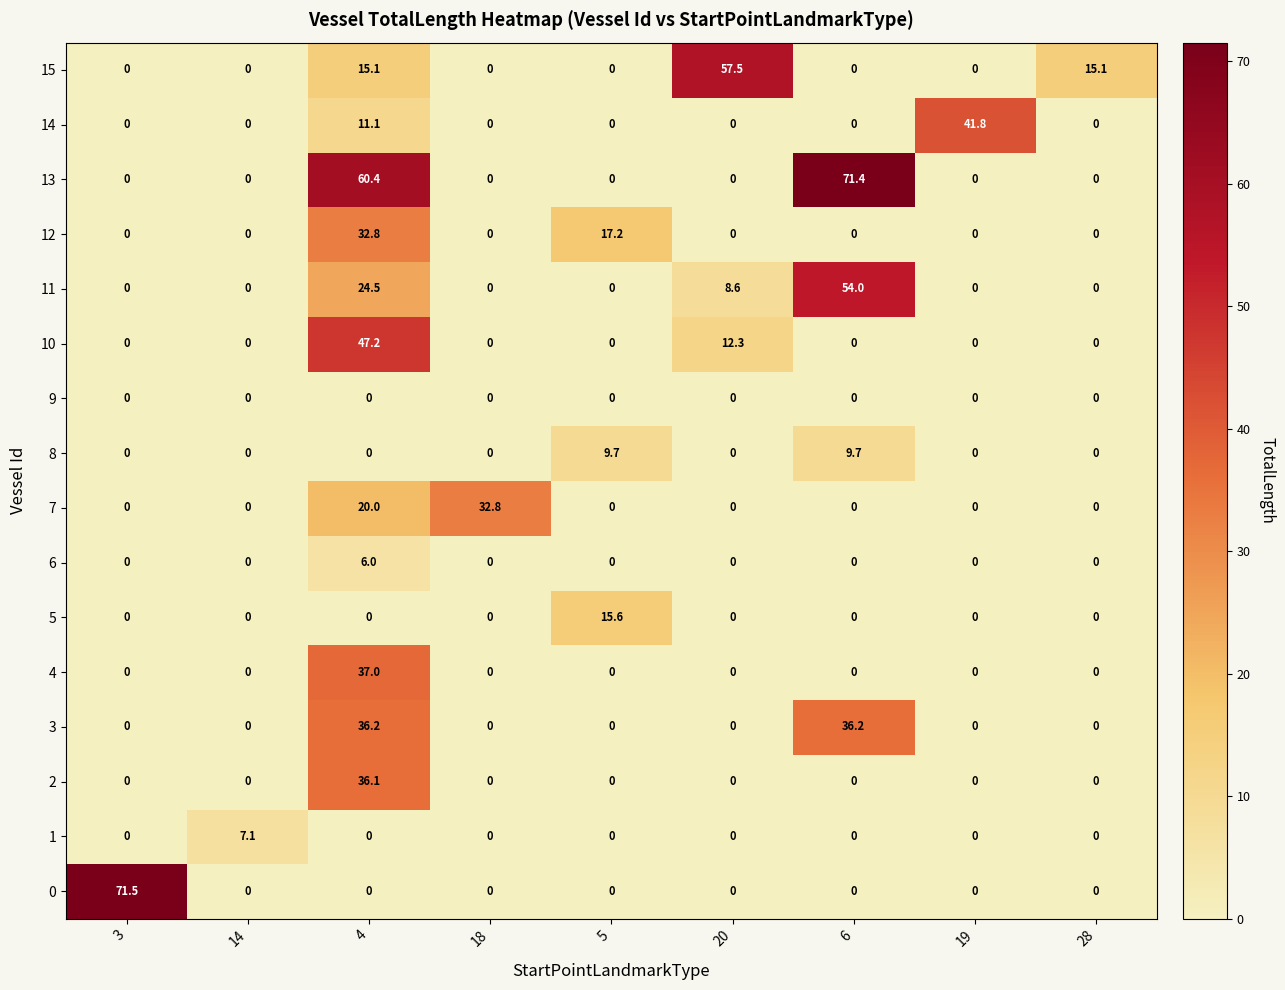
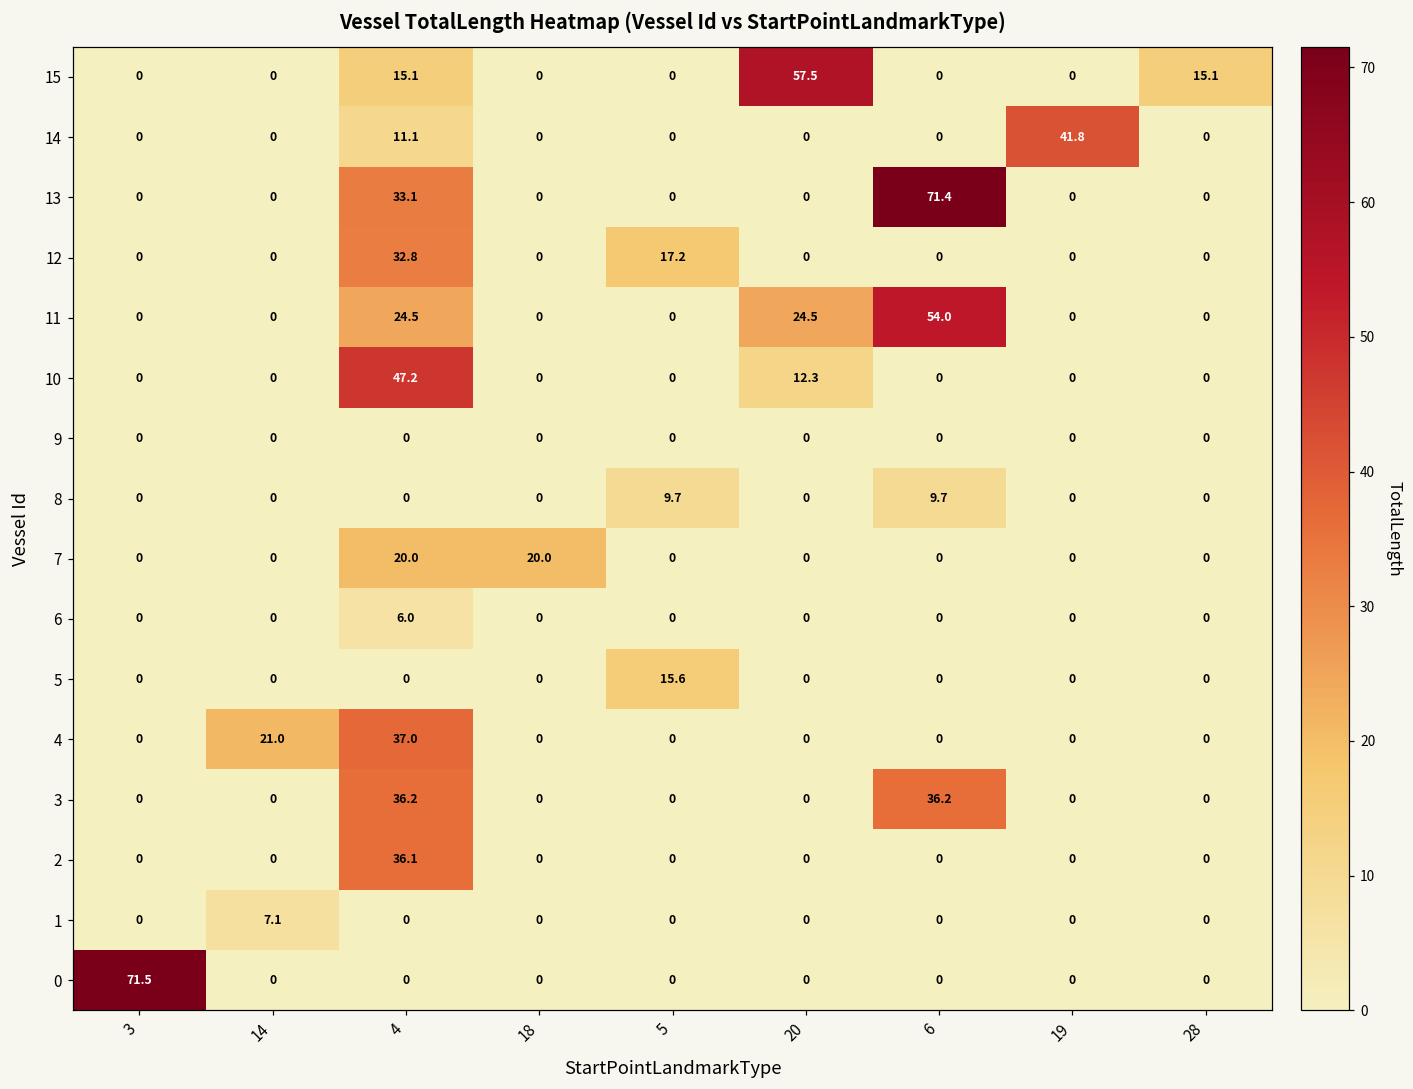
13, 4: 60.4 -> 33.1
11, 20: 8.6 -> 24.5
7, 18: 32.8 -> 20.0
4, 14: 0 -> 21.0
